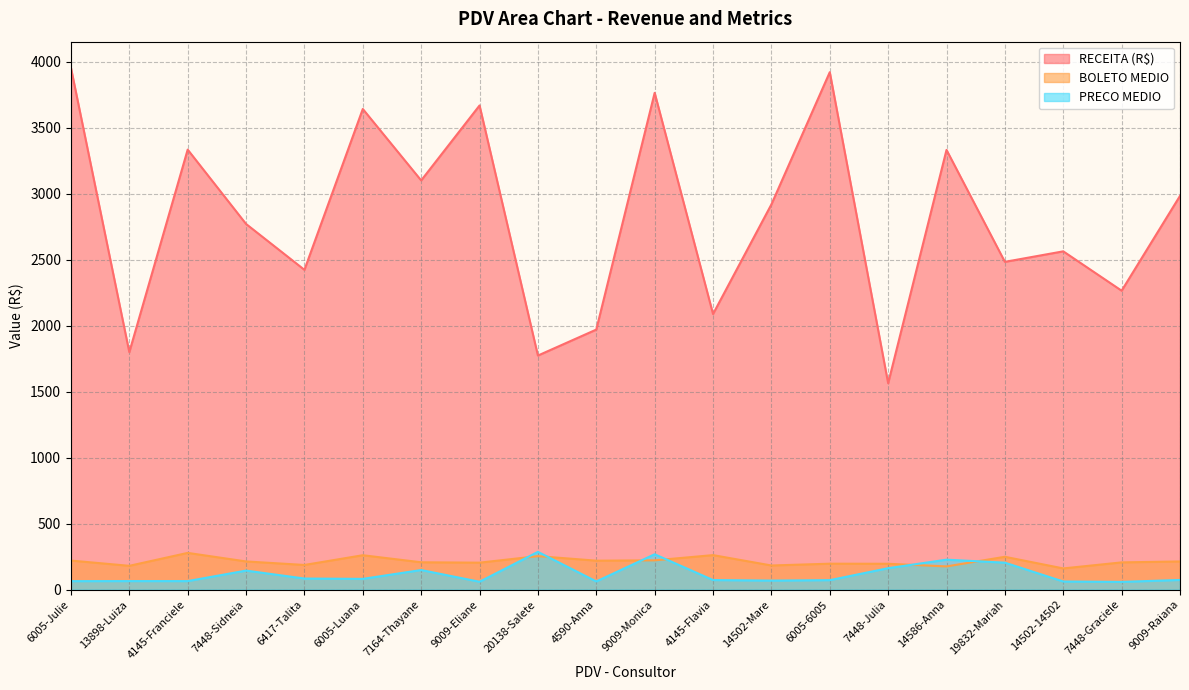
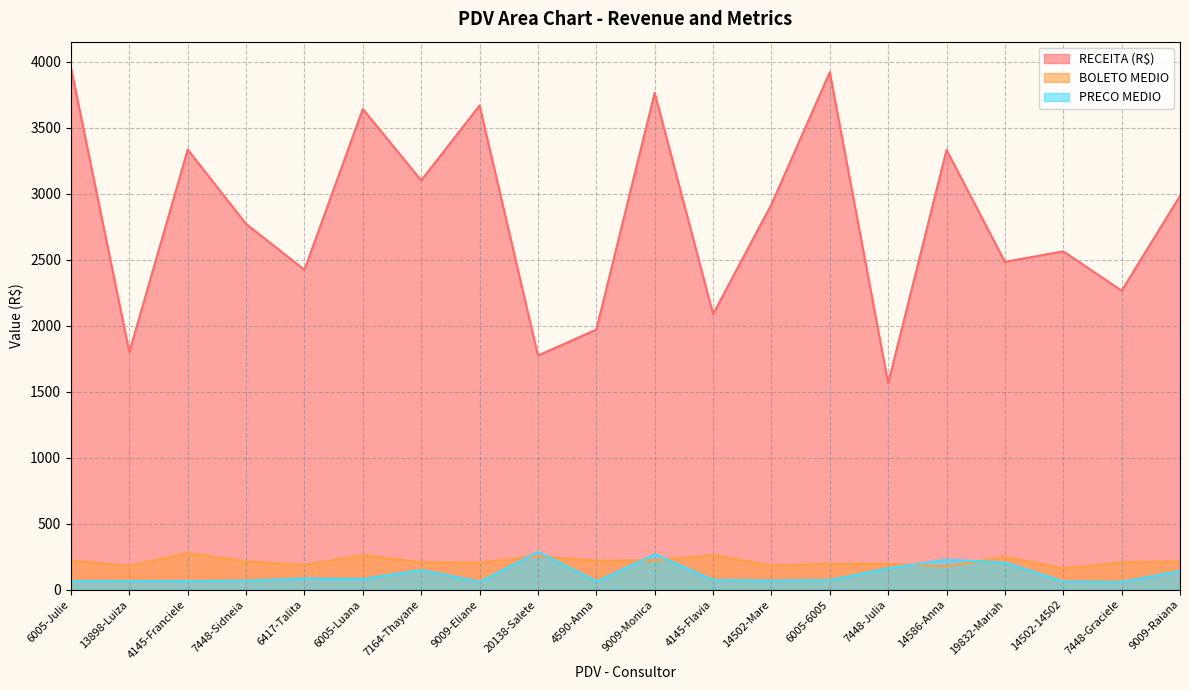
PRECO MEDIO, 7448-Sidneia: 140 -> 70
PRECO MEDIO, 9009-Raiana: 70 -> 140
